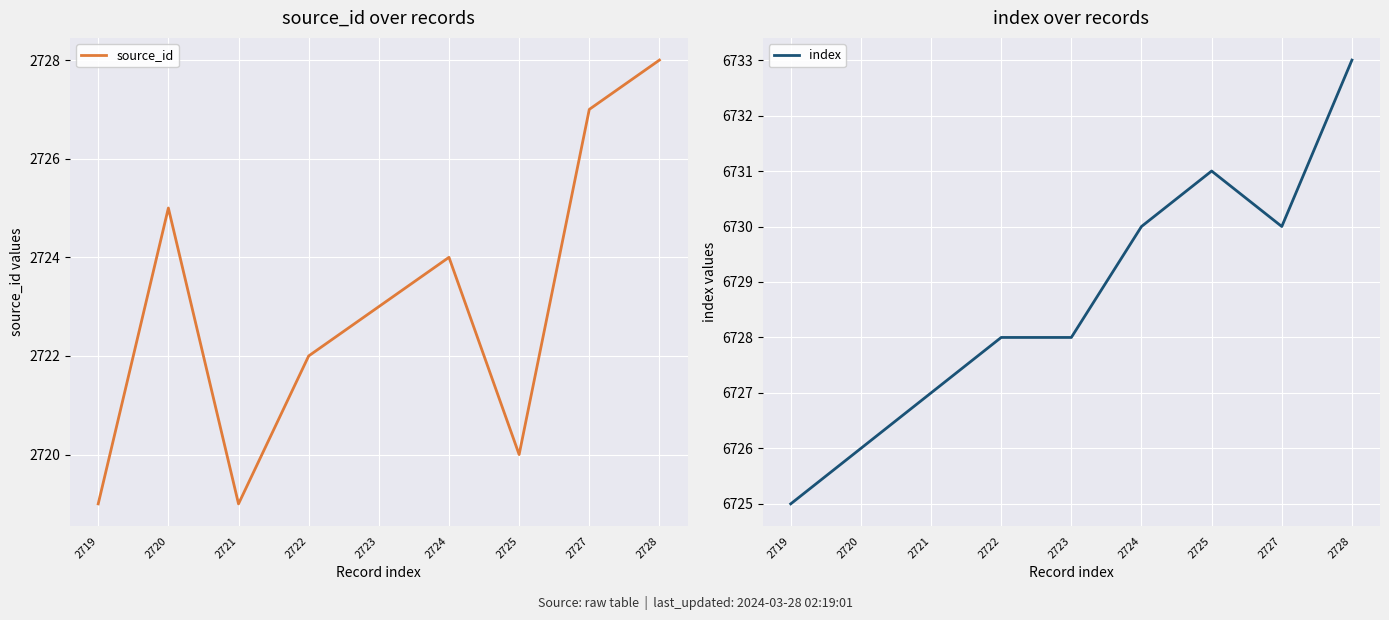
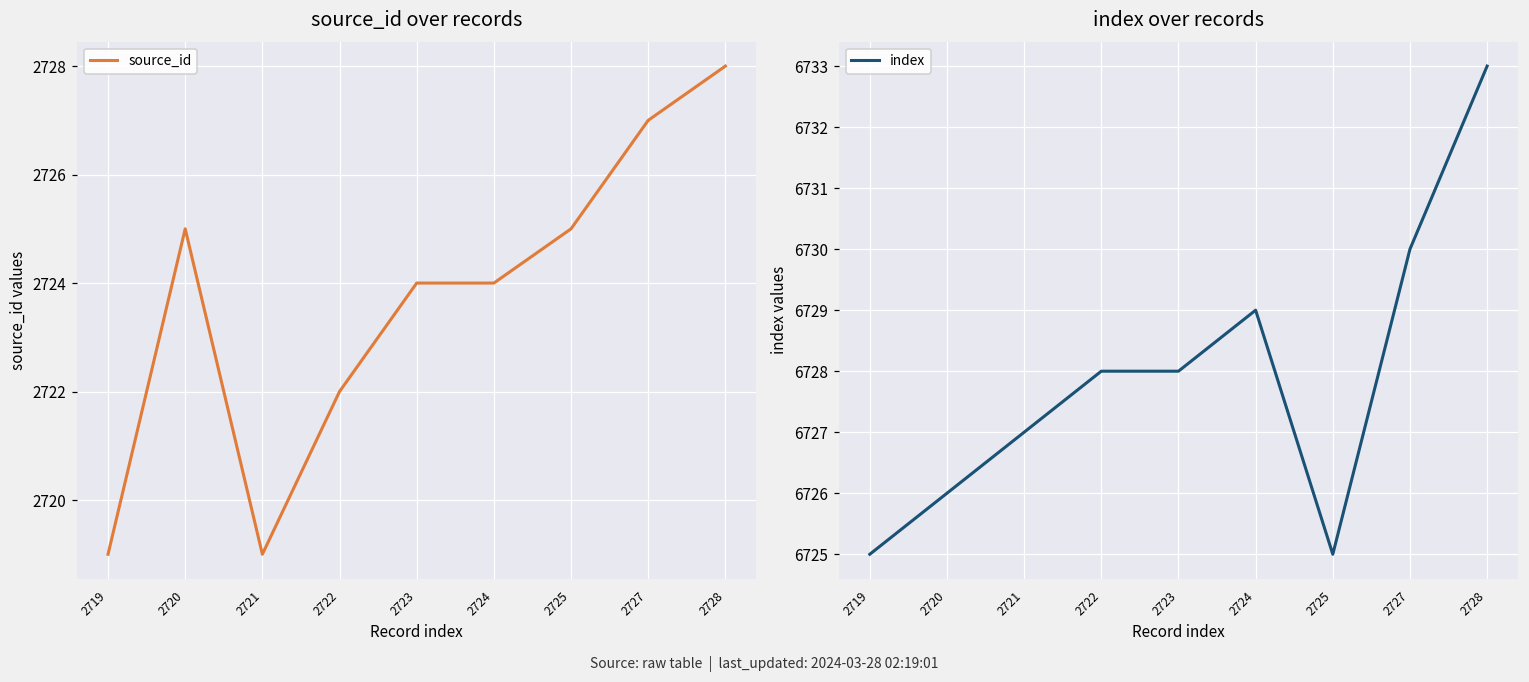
source_id over records, 2723: 2723 -> 2724
source_id over records, 2725: 2720 -> 2725
index over records, 2724: 6730 -> 6729
index over records, 2725: 6731 -> 6725
